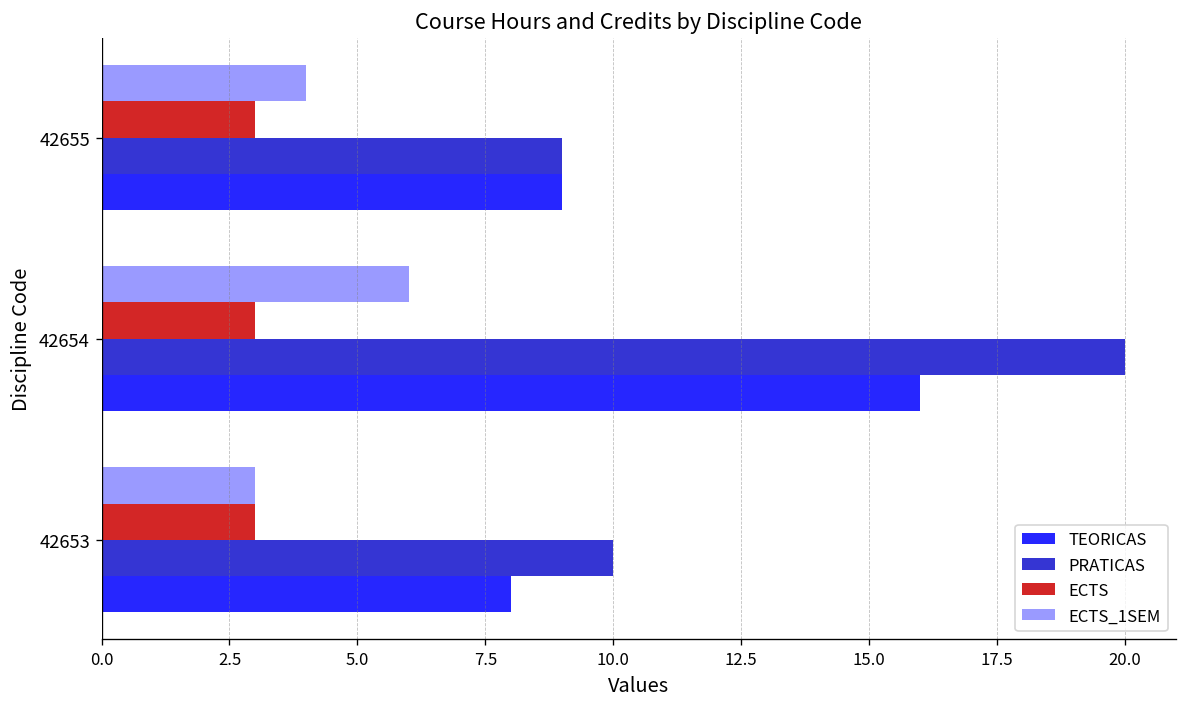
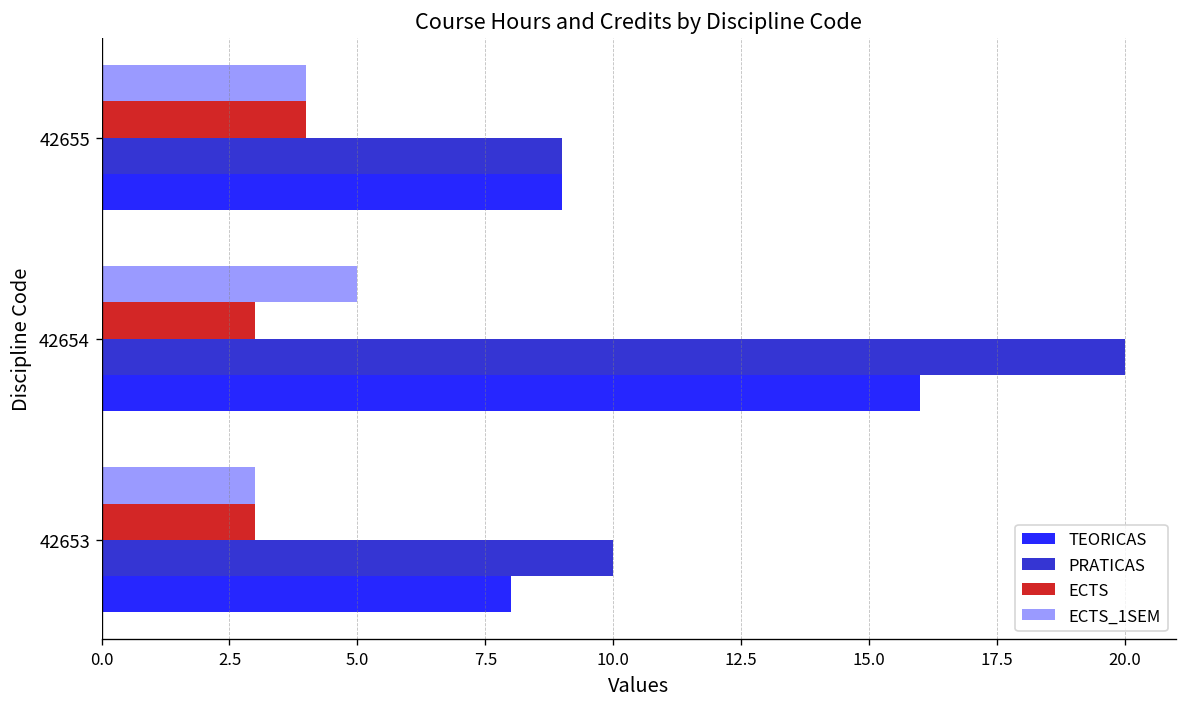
ECTS, 42655: 3 -> 4
ECTS_1SEM, 42654: 6 -> 5
